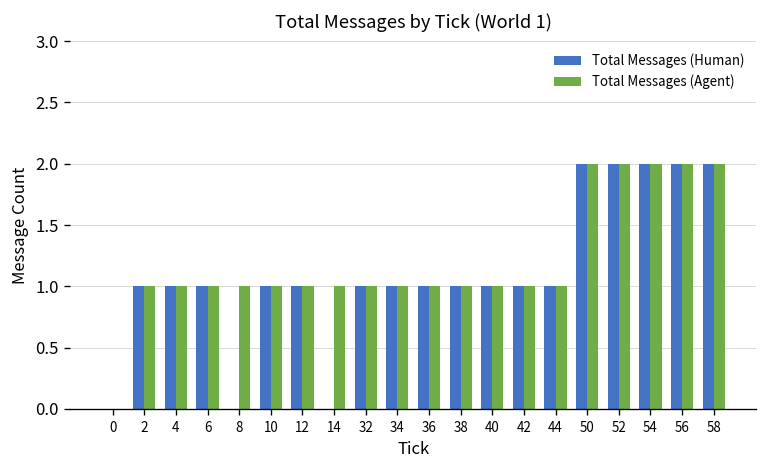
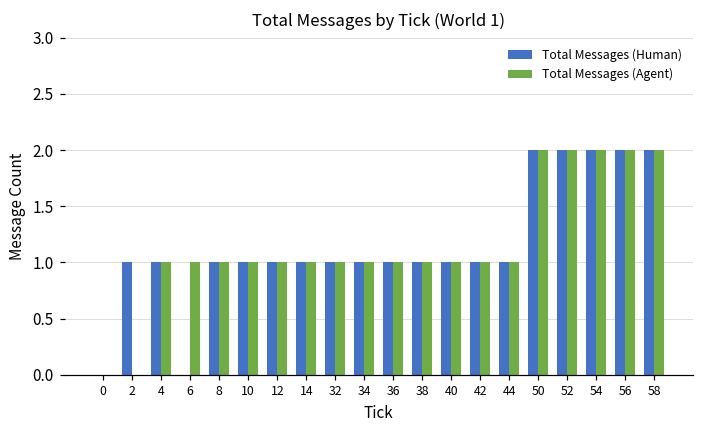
Total Messages (Agent), 2: 1 -> 0
Total Messages (Human), 6: 1 -> 0
Total Messages (Human), 8: 0 -> 1
Total Messages (Human), 14: 0 -> 1
